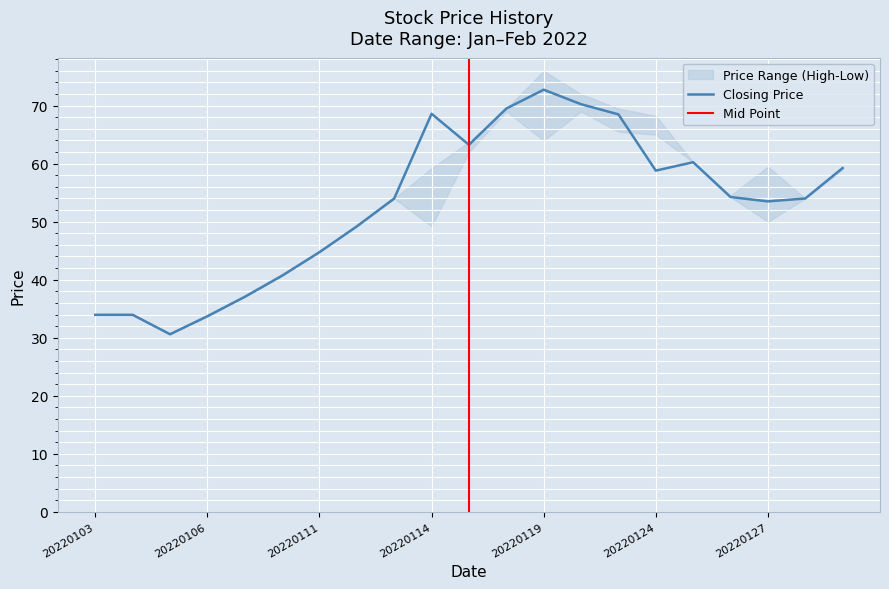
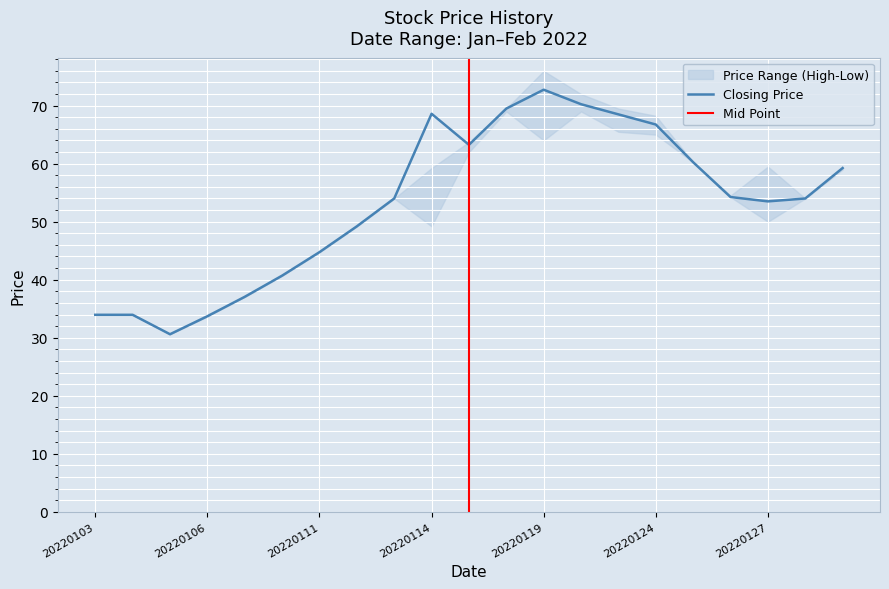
Closing Price, 20220124: 59 -> 67
